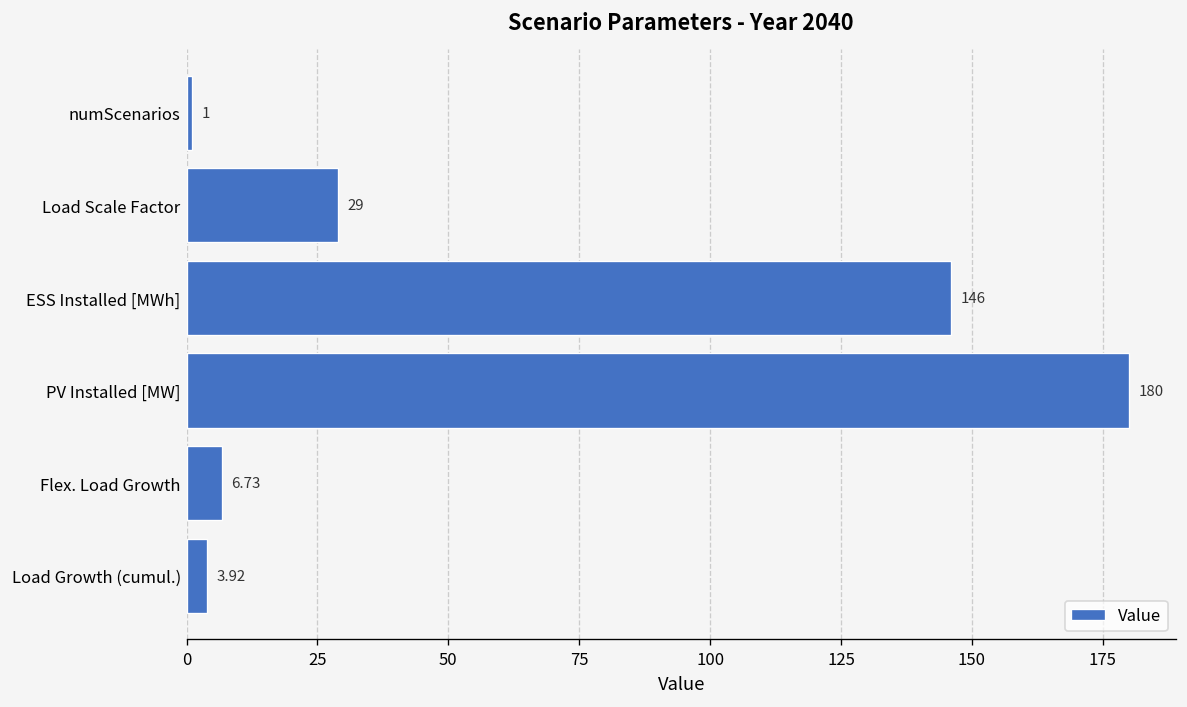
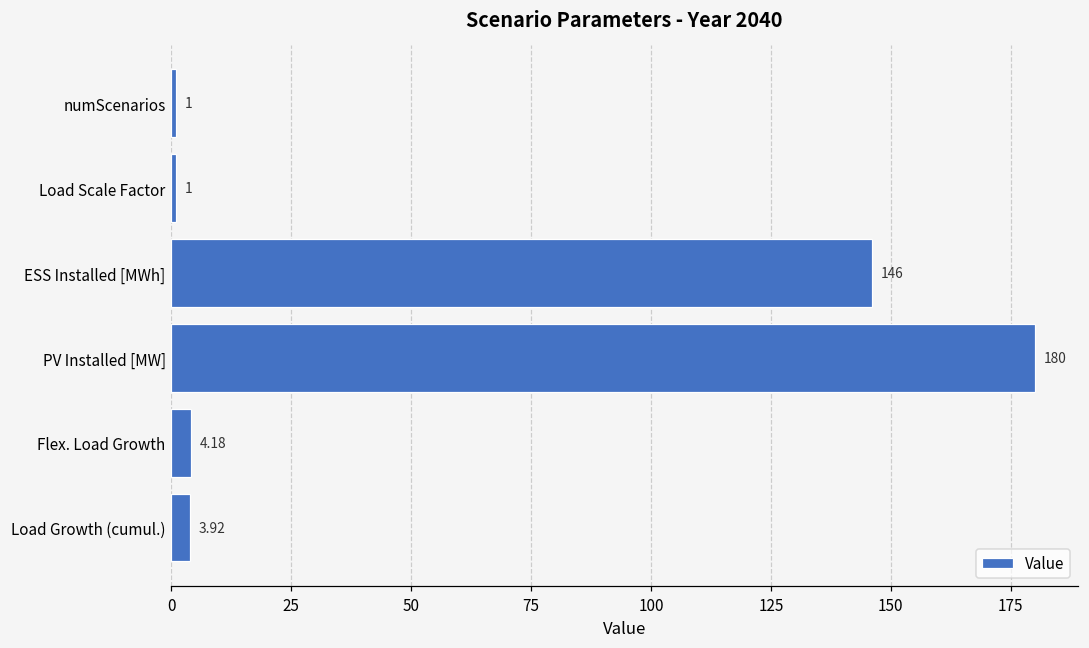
Load Scale Factor: 29 -> 1
Flex. Load Growth: 6.73 -> 4.18
